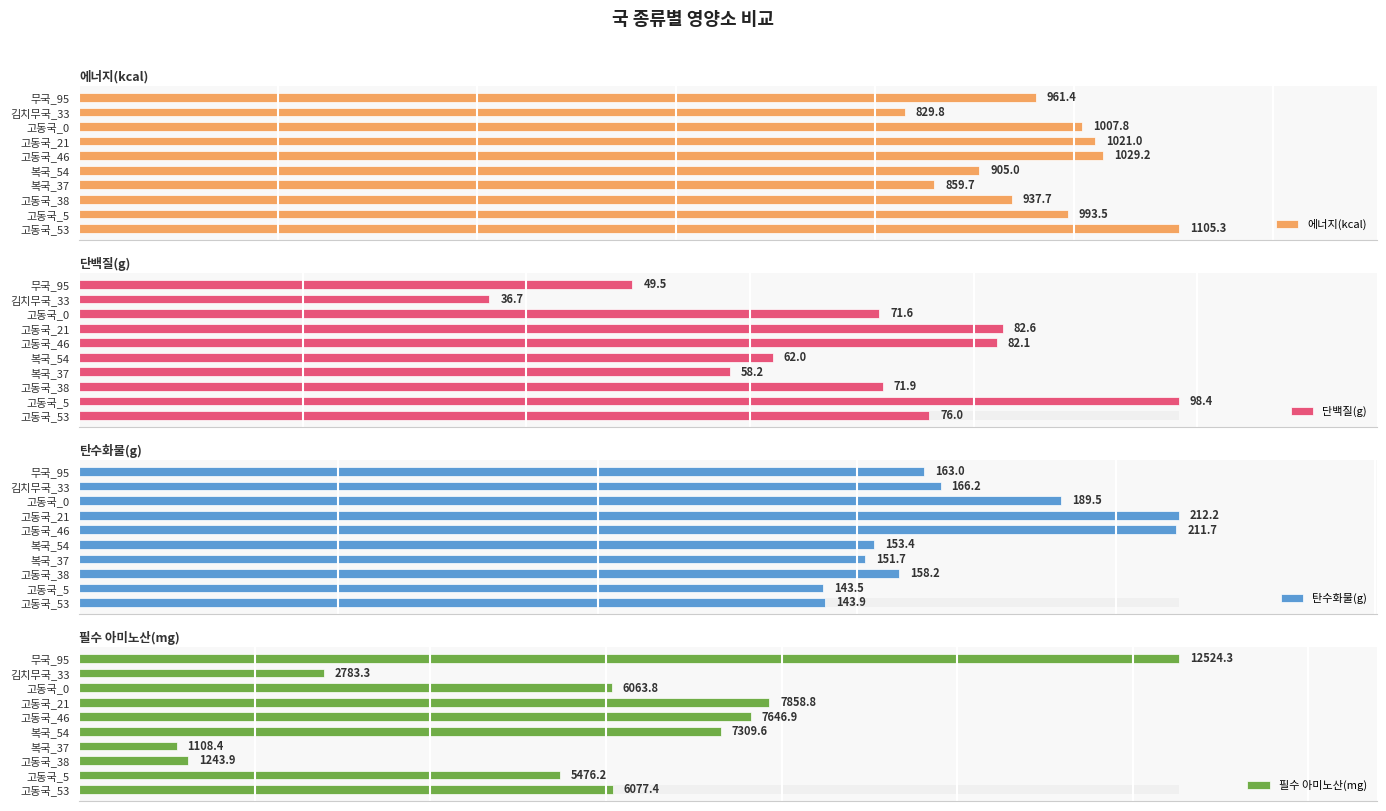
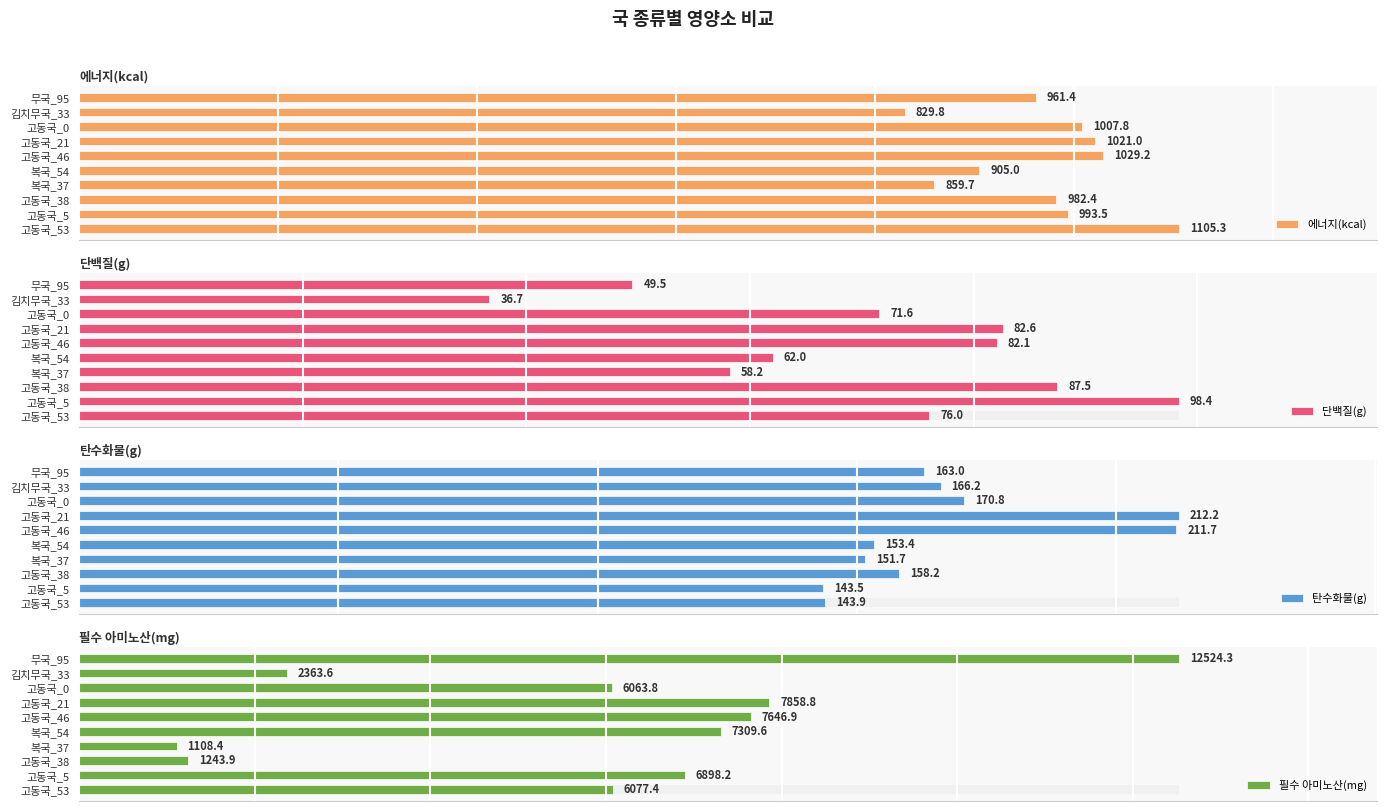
에너지(kcal), 에너지(kcal), 고동국_38: 937.7 -> 982.4
단백질(g), 단백질(g), 고동국_38: 71.9 -> 87.5
탄수화물(g), 탄수화물(g), 고동국_0: 189.5 -> 170.8
필수 아미노산(mg), 필수 아미노산(mg), 김치무국_33: 2783.3 -> 2363.6
필수 아미노산(mg), 필수 아미노산(mg), 고동국_5: 5476.2 -> 6898.2
